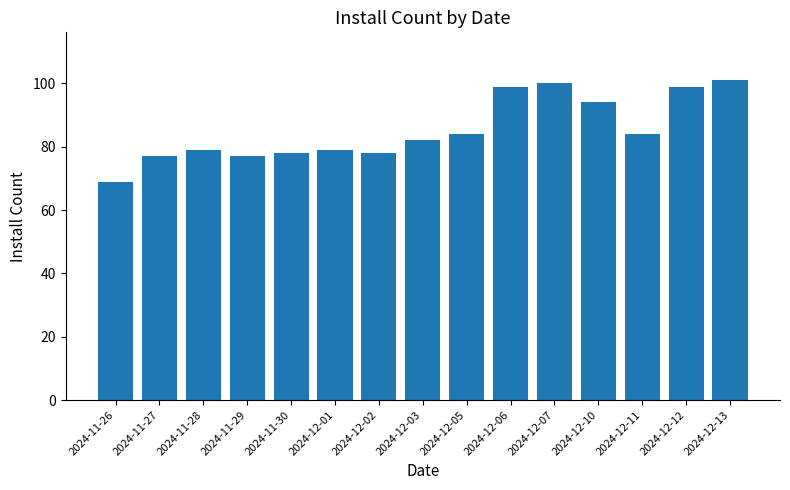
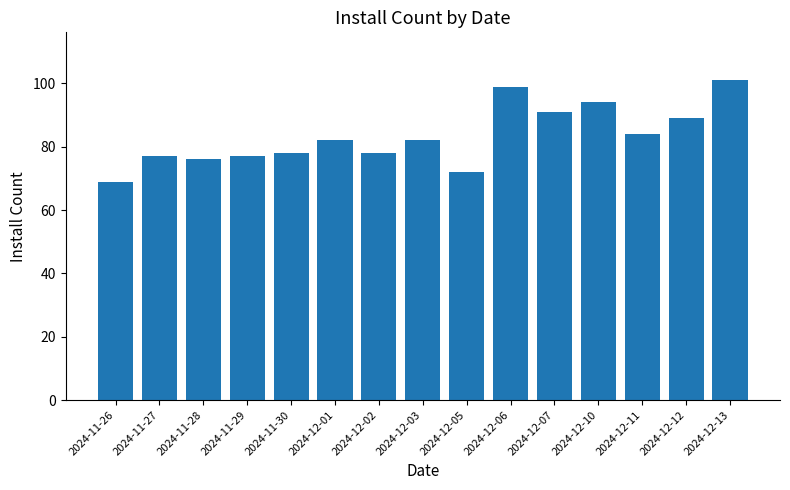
2024-11-28: 79 -> 76
2024-12-01: 79 -> 82
2024-12-05: 84 -> 72
2024-12-07: 100 -> 91
2024-12-12: 99 -> 89
